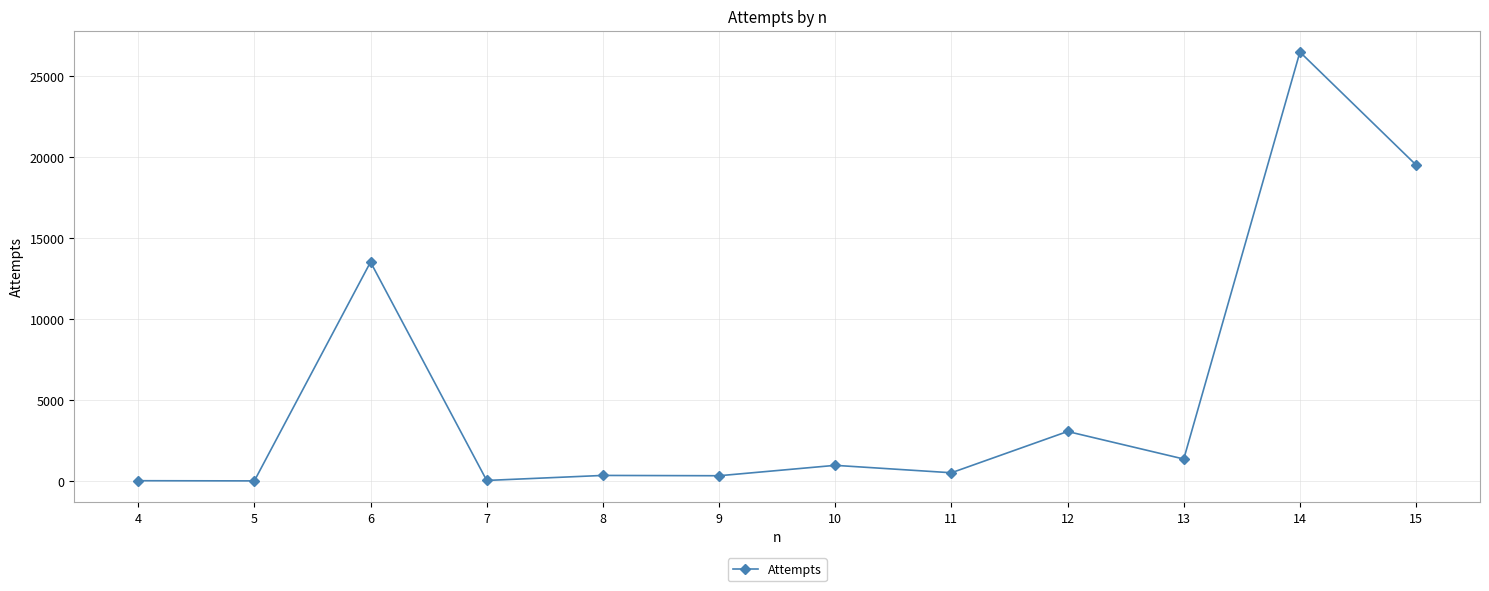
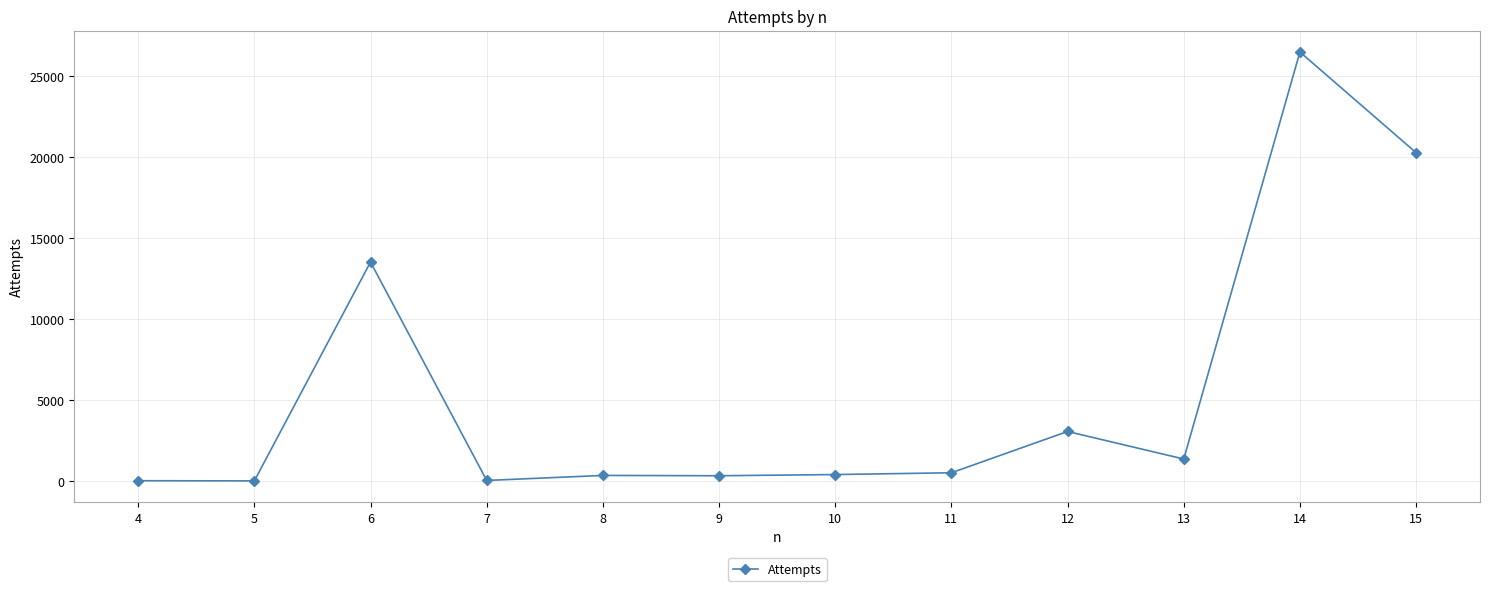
10: 1000 -> 400
15: 19500 -> 20300
